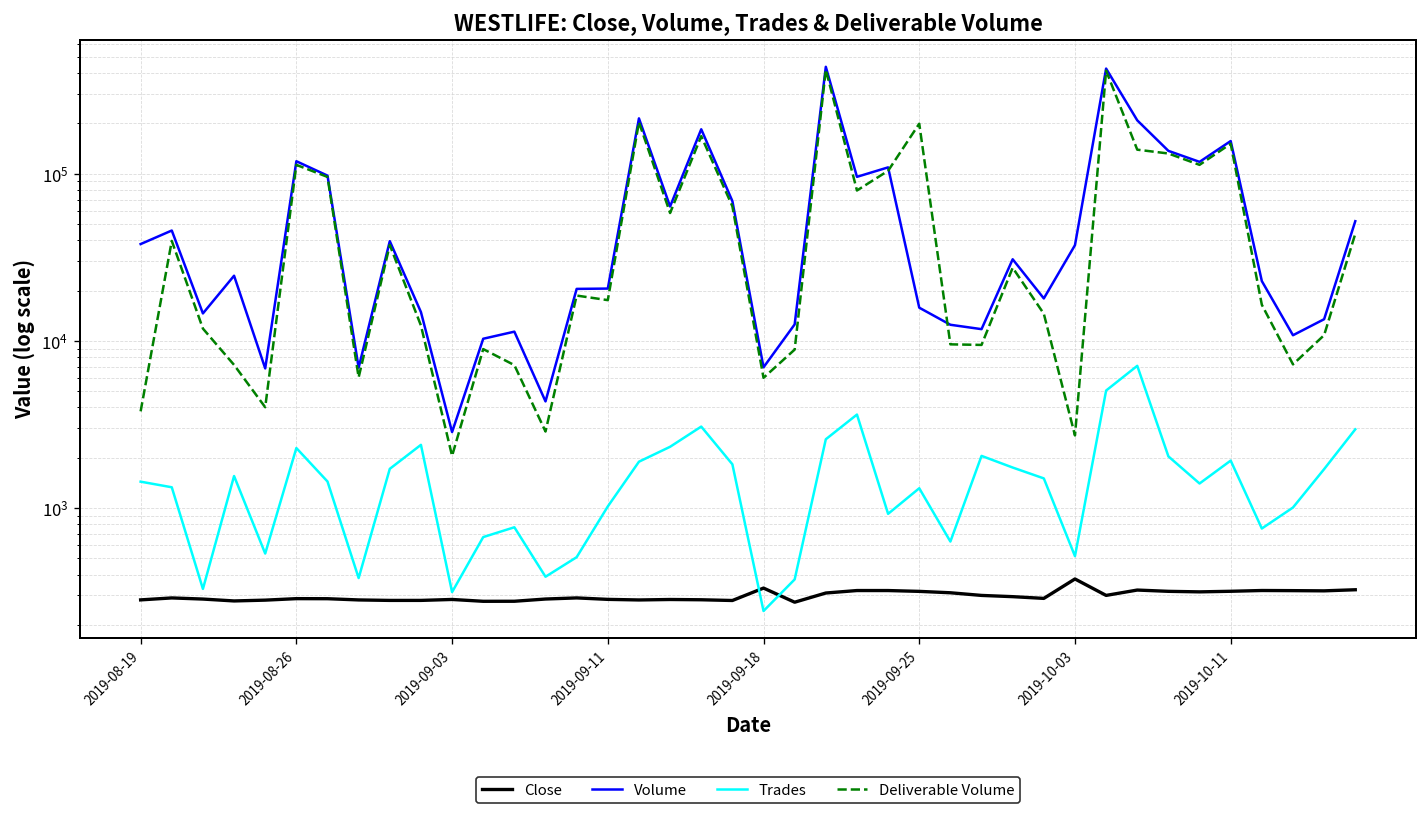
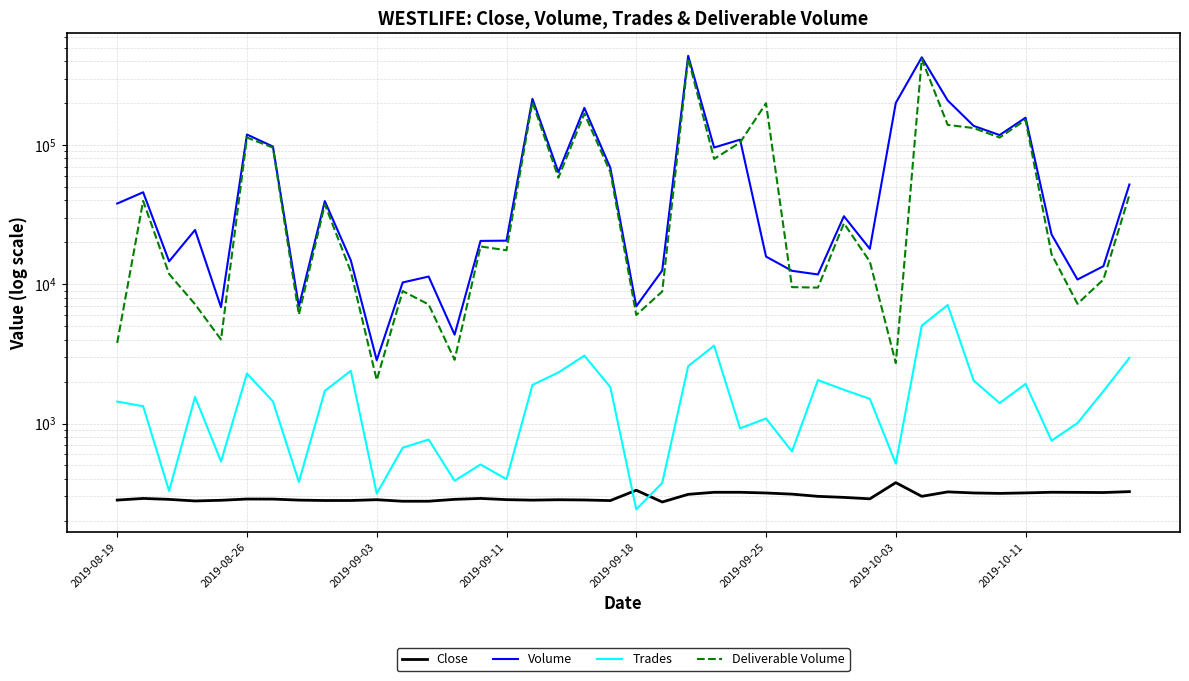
Trades, 2019-09-11: 1000 -> 400
Trades, 2019-09-25: 1300 -> 1100
Volume, 2019-10-03: 37000 -> 200000
